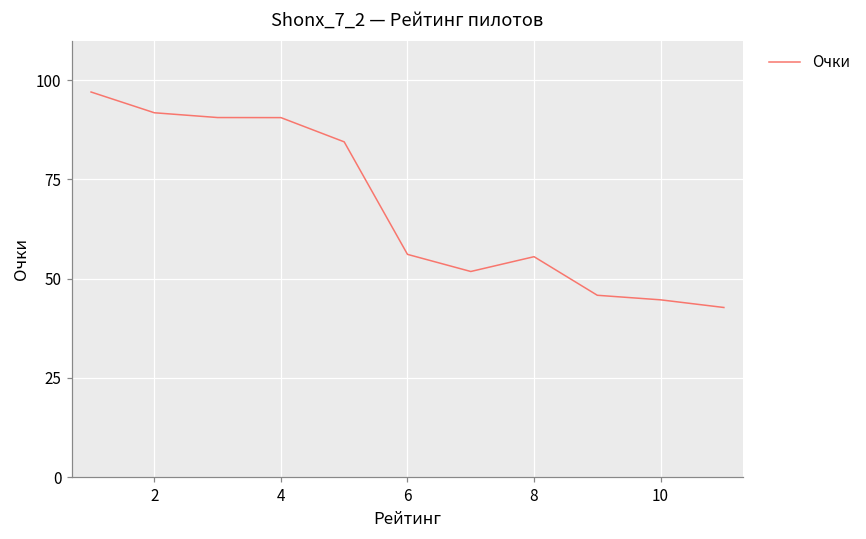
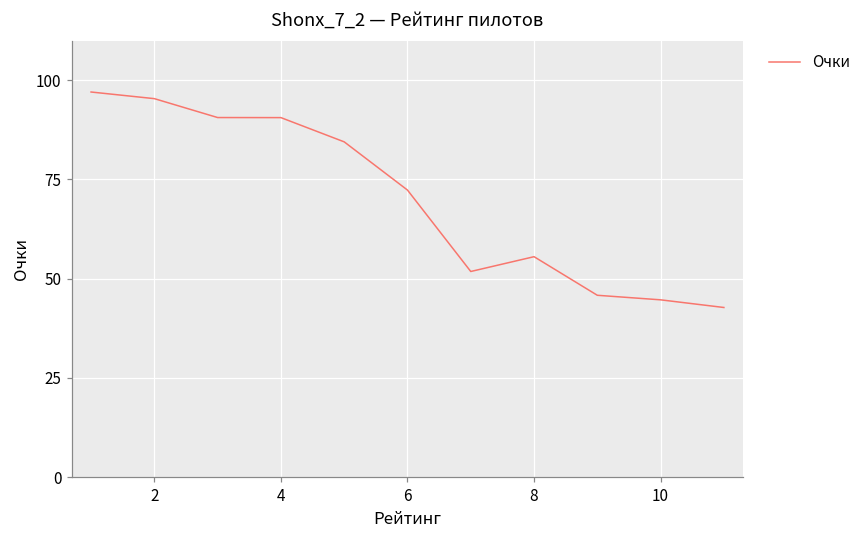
2: 92 -> 95
6: 56 -> 72
